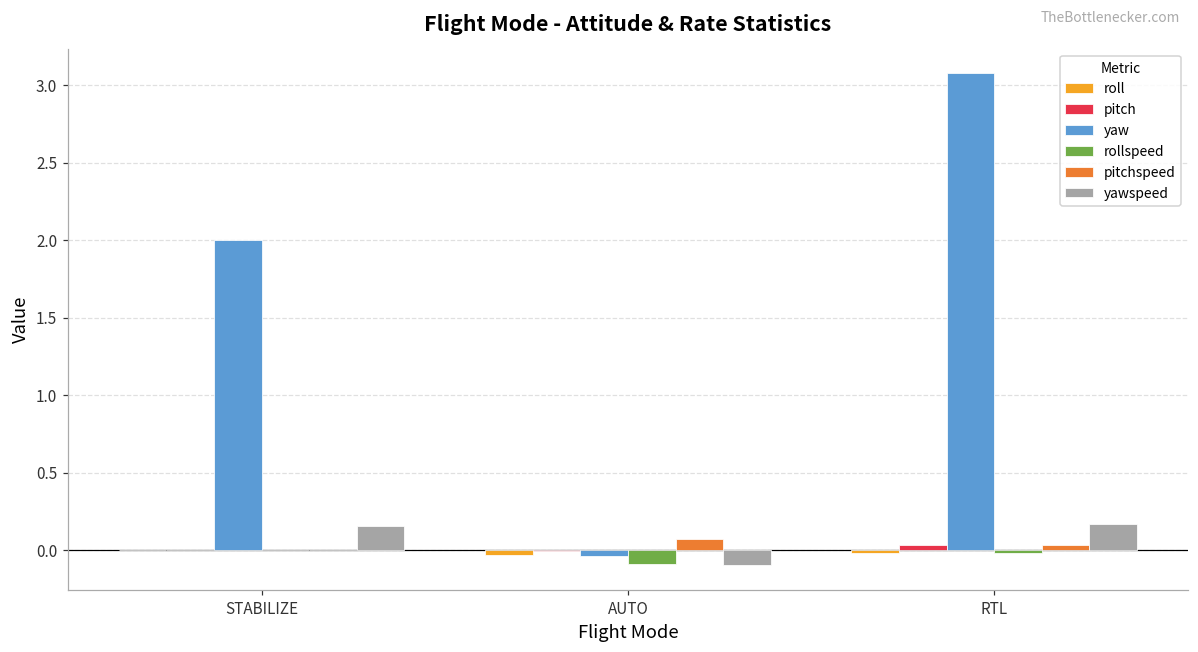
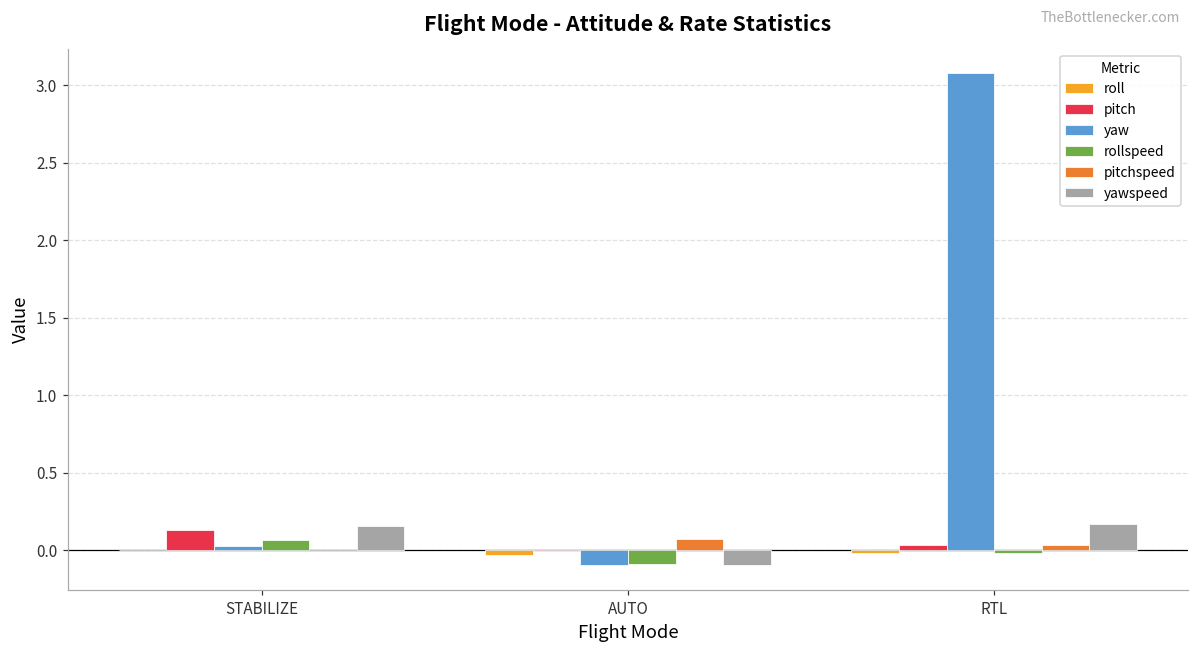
pitch, STABILIZE: 0.00 -> 0.13
yaw, STABILIZE: 2.00 -> 0.02
rollspeed, STABILIZE: 0.00 -> 0.07
yaw, AUTO: -0.04 -> -0.09
